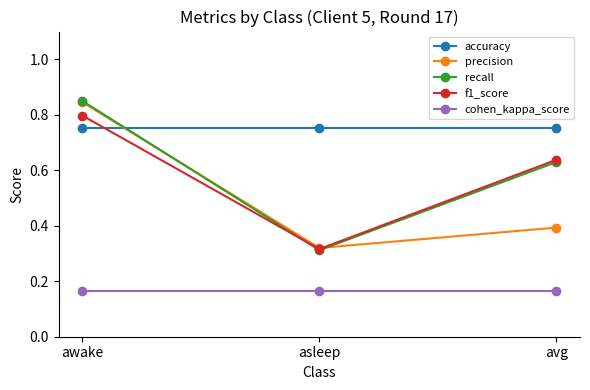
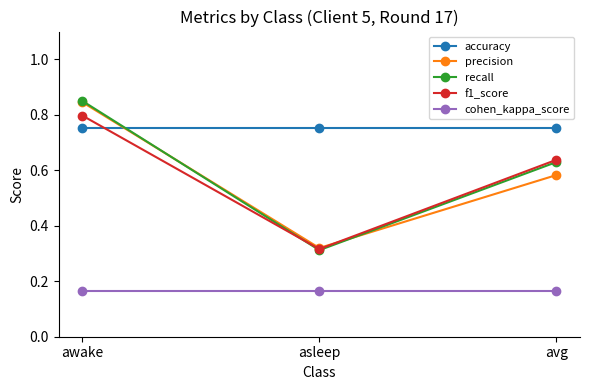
precision, avg: 0.39 -> 0.58
